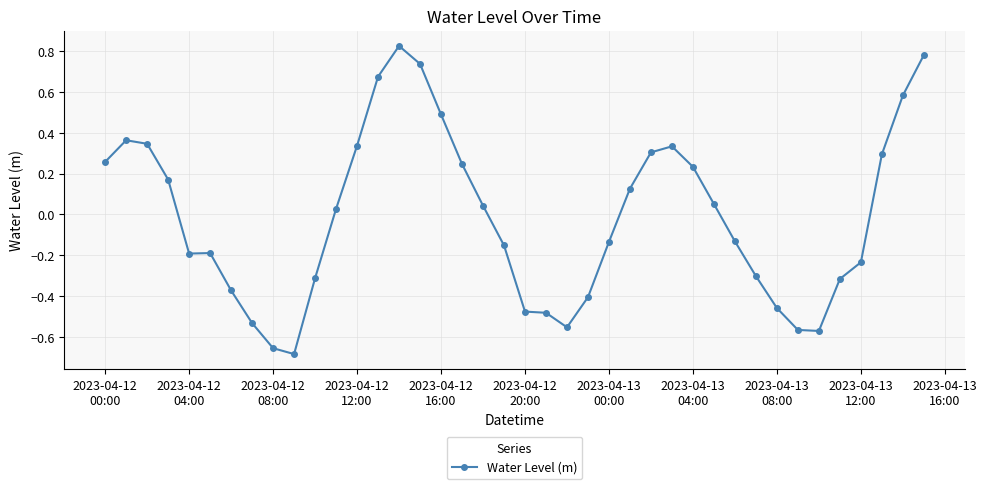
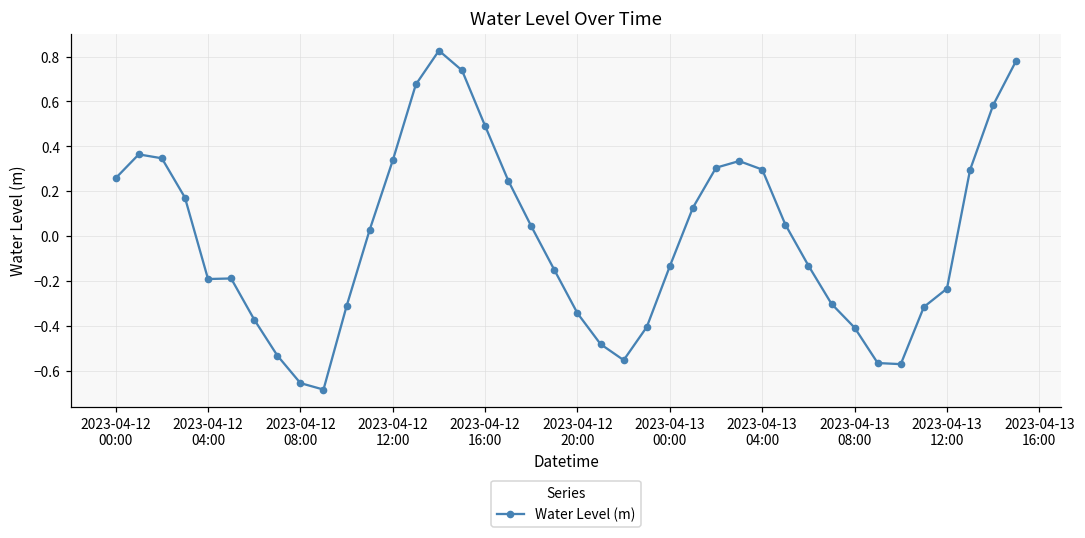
2023-04-12 20:00: -0.48 -> -0.34
2023-04-13 04:00: 0.23 -> 0.30
2023-04-13 08:00: -0.46 -> -0.41
